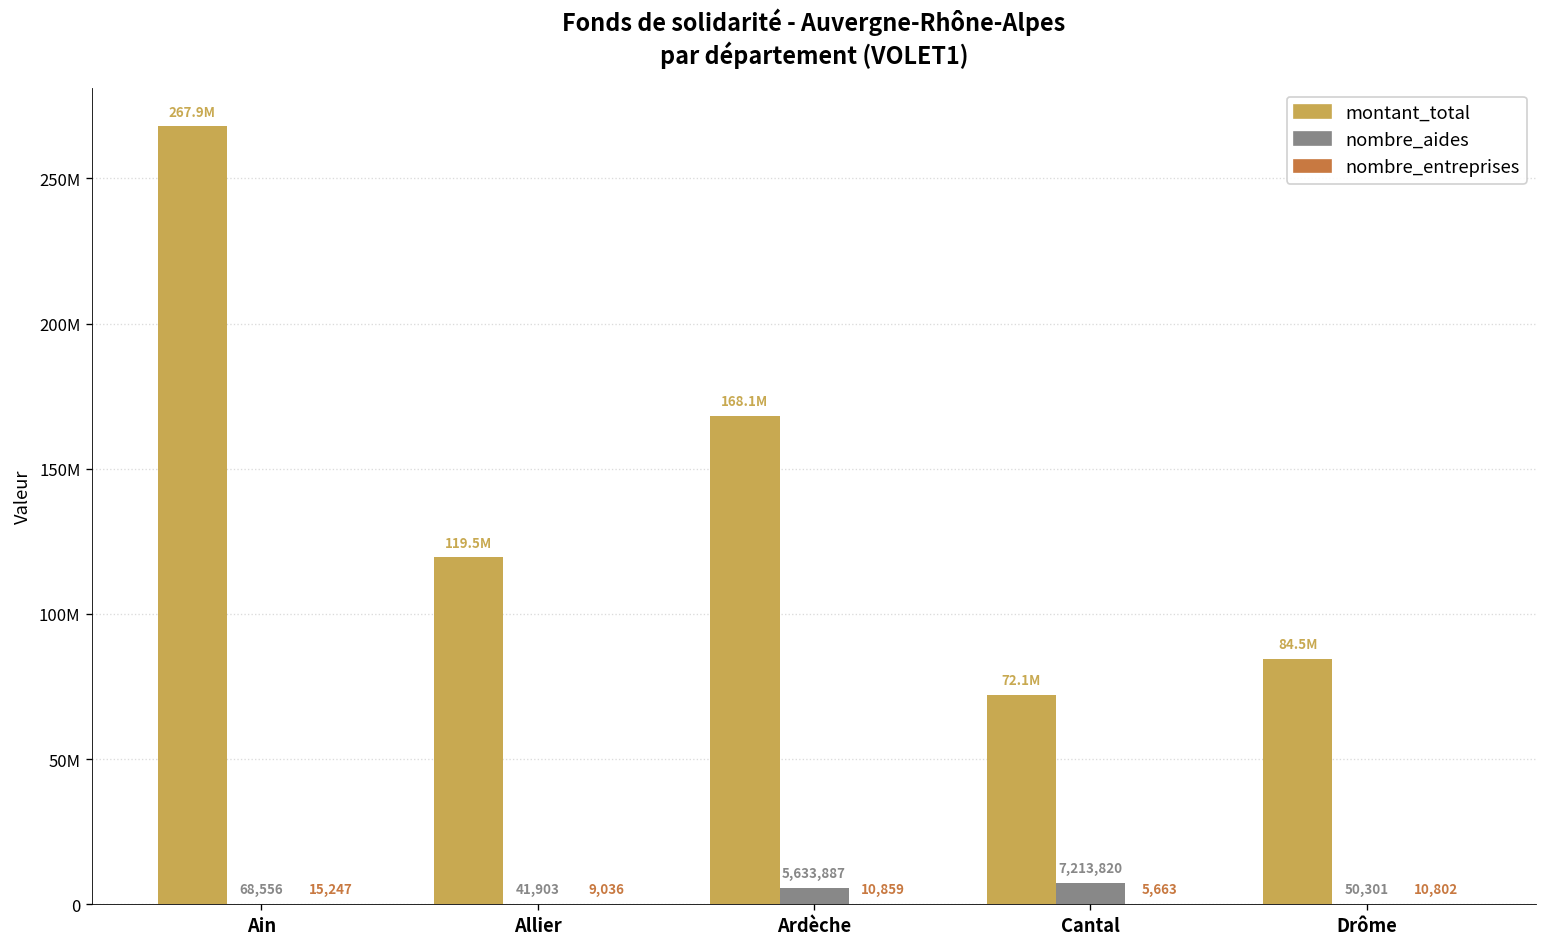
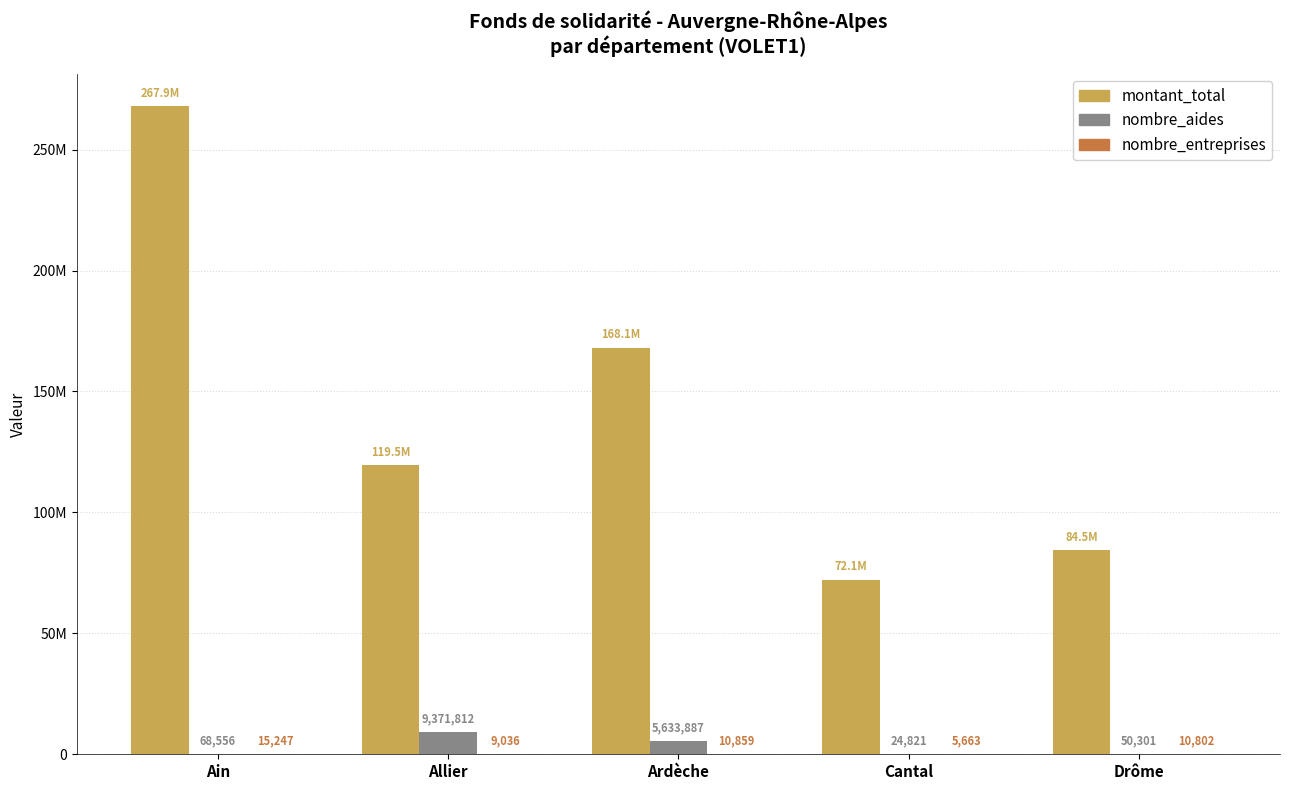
nombre_aides, Allier: 41,903 -> 9,371,812
nombre_aides, Cantal: 7,213,820 -> 24,821
